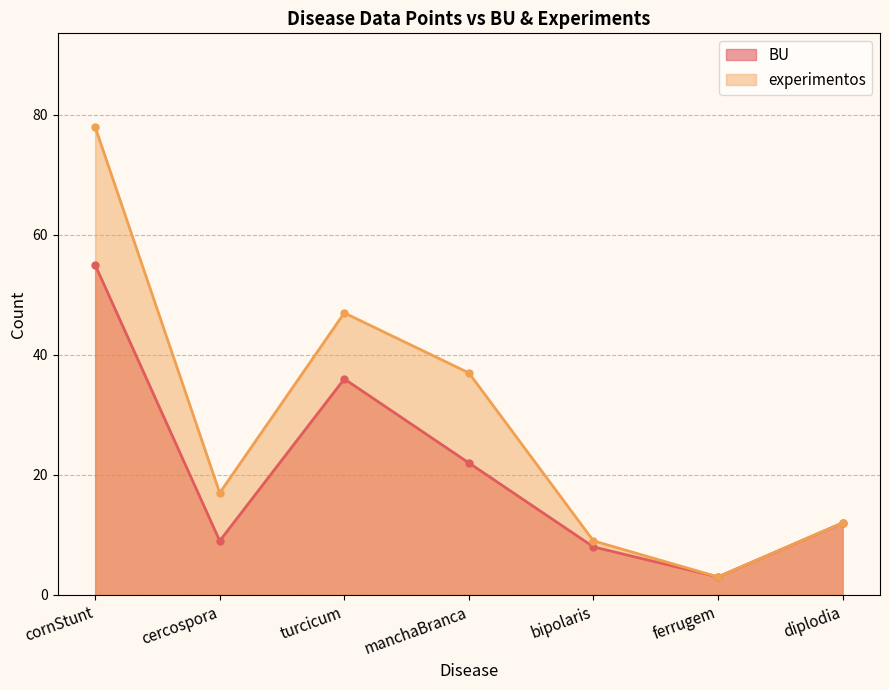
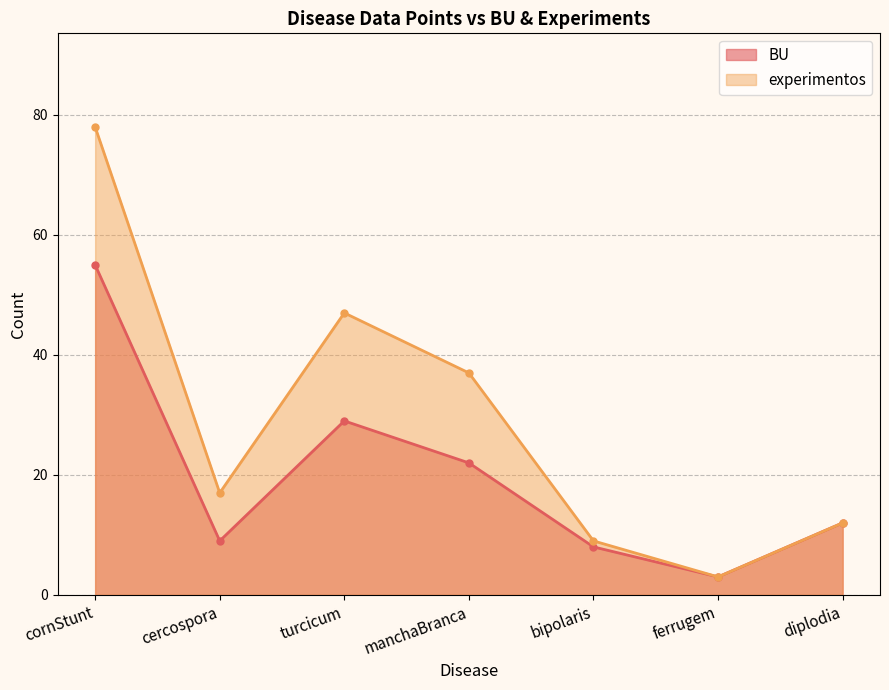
BU, turcicum: 36 -> 29
